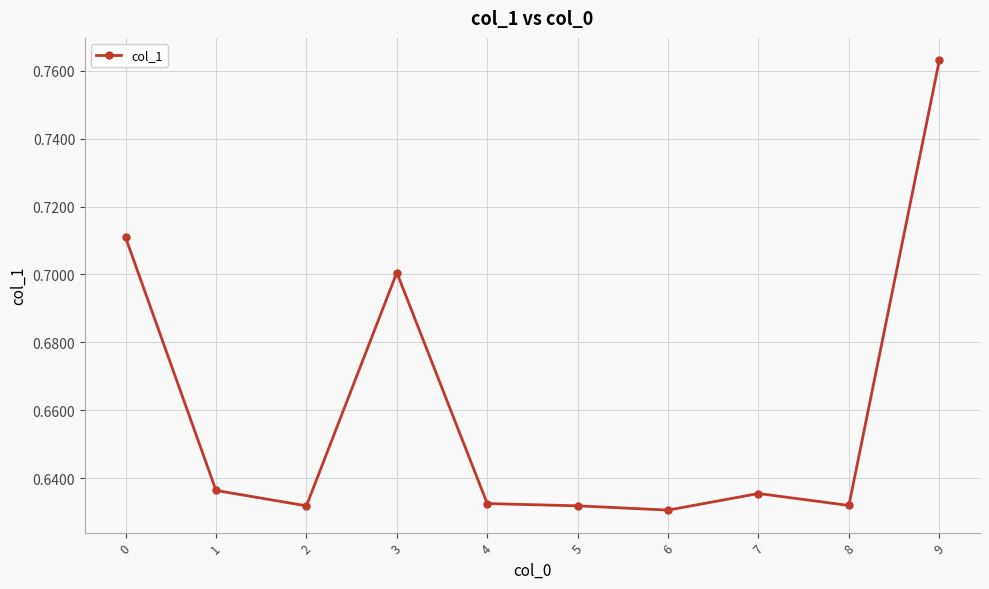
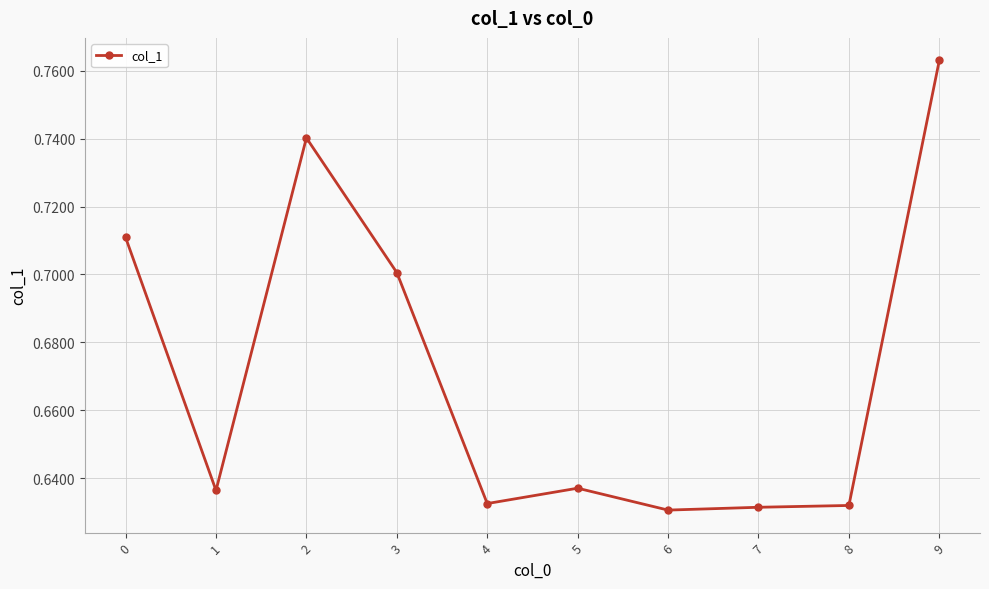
2: 0.632 -> 0.740
5: 0.632 -> 0.637
7: 0.635 -> 0.631
